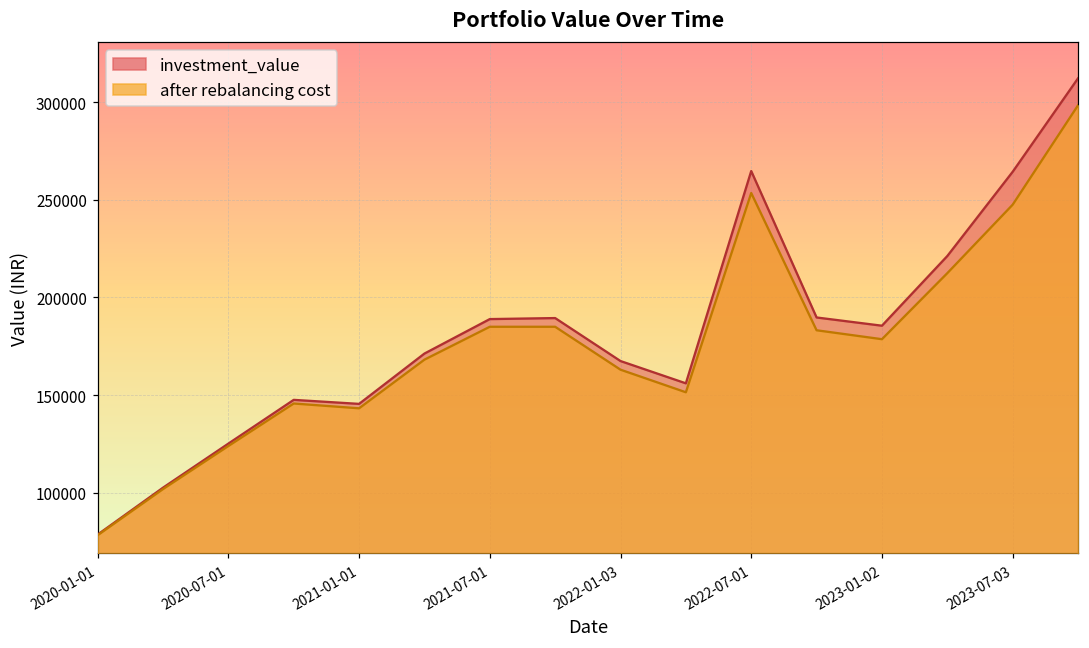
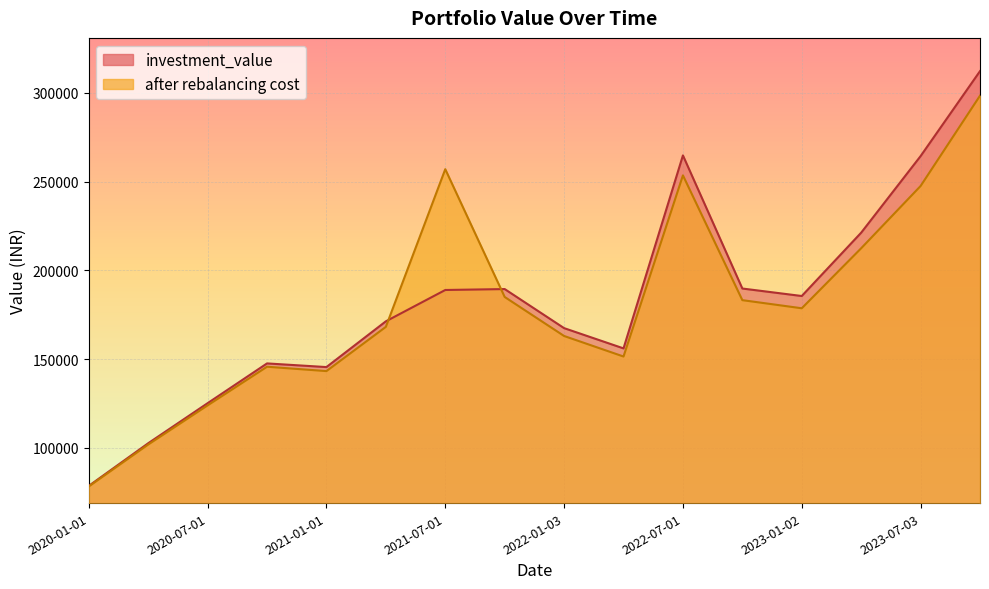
after rebalancing cost, 2021-07-01: 185000 -> 257000
